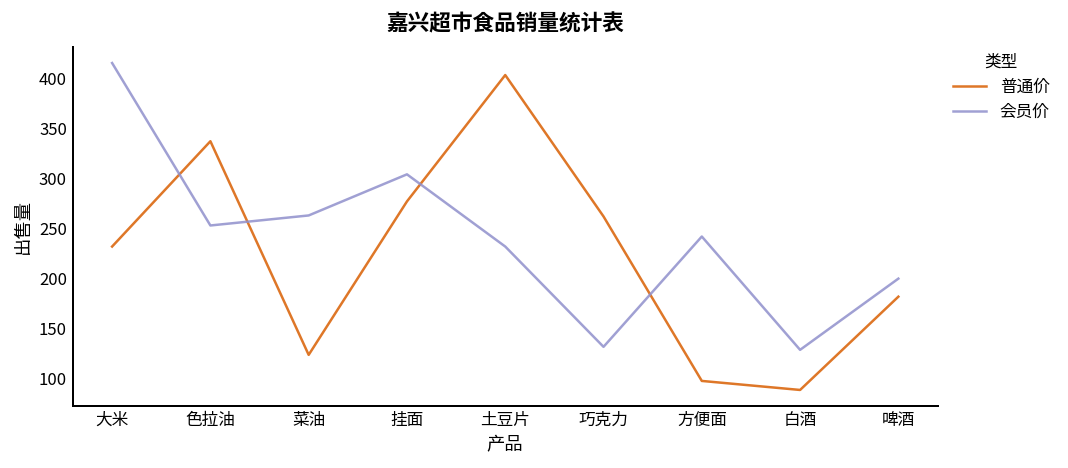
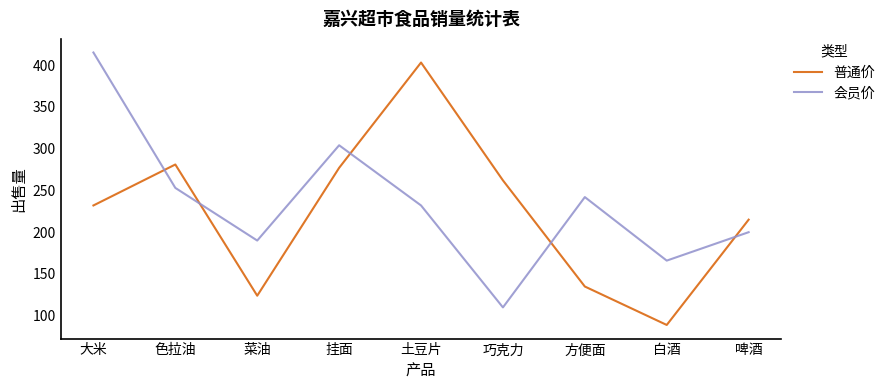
普通价, 色拉油: 340 -> 280
会员价, 菜油: 260 -> 190
会员价, 巧克力: 130 -> 110
普通价, 方便面: 100 -> 140
会员价, 白酒: 130 -> 170
普通价, 啤酒: 180 -> 220
